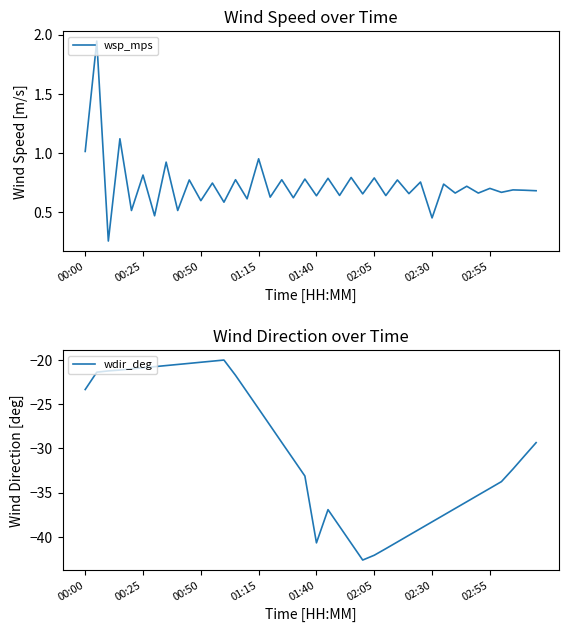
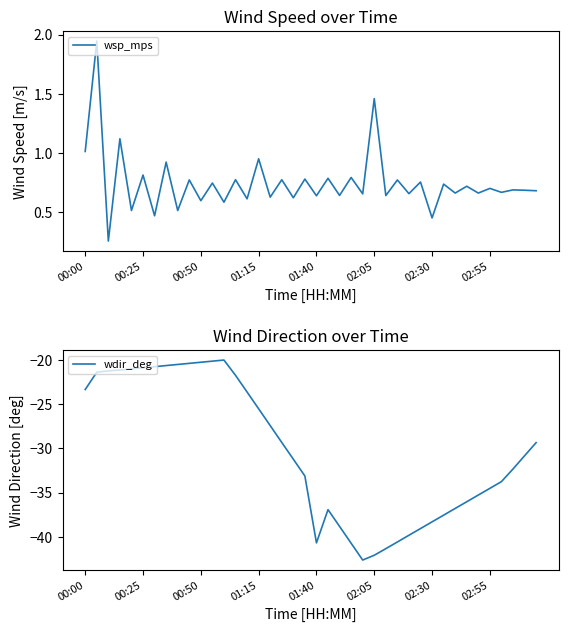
Wind Speed over Time, 02:05: 0.79 -> 1.46
